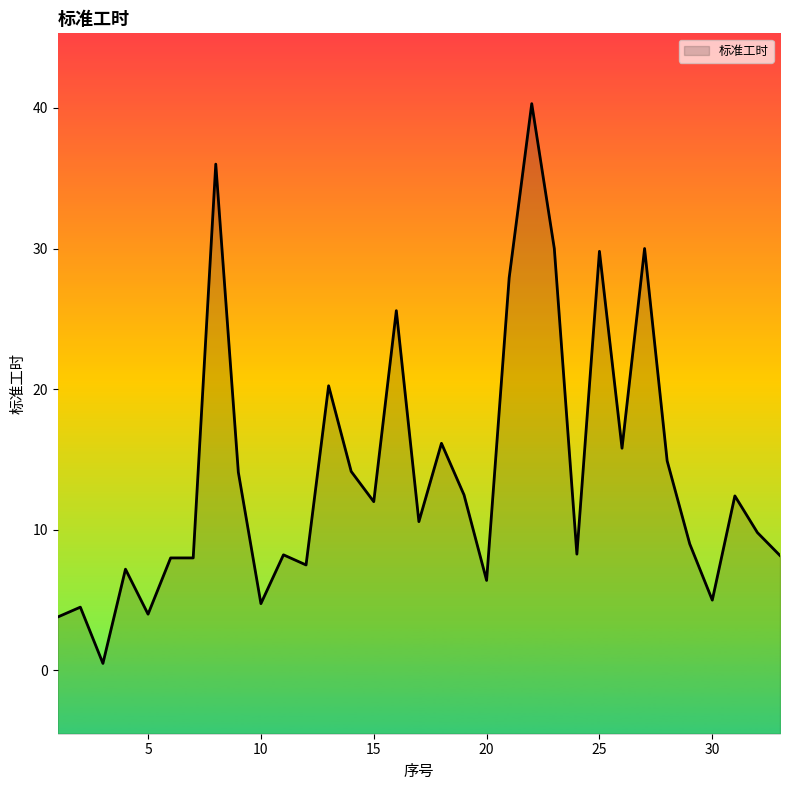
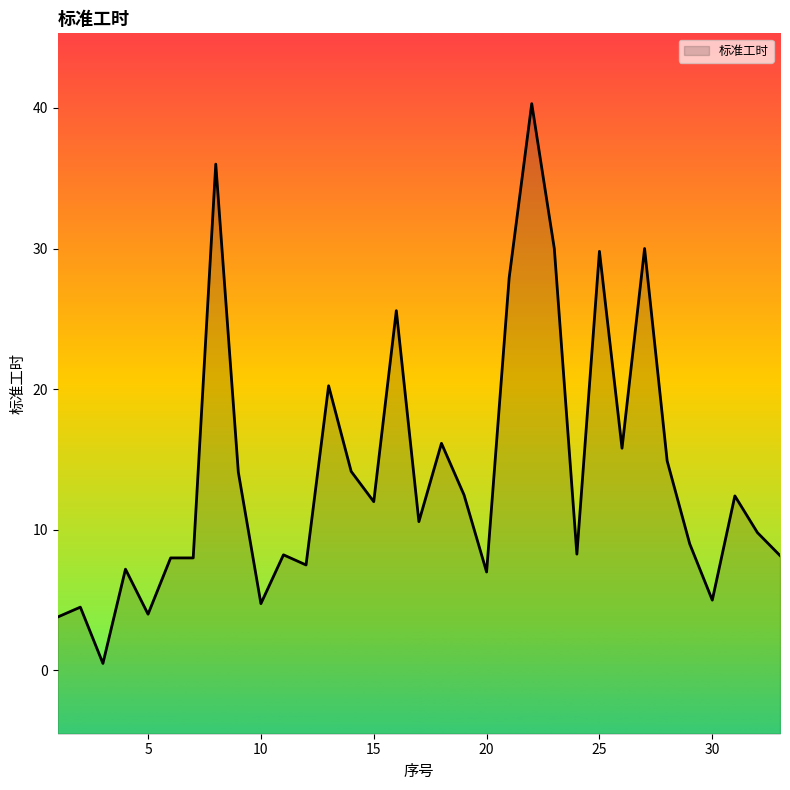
20: 6.4 -> 7.0
